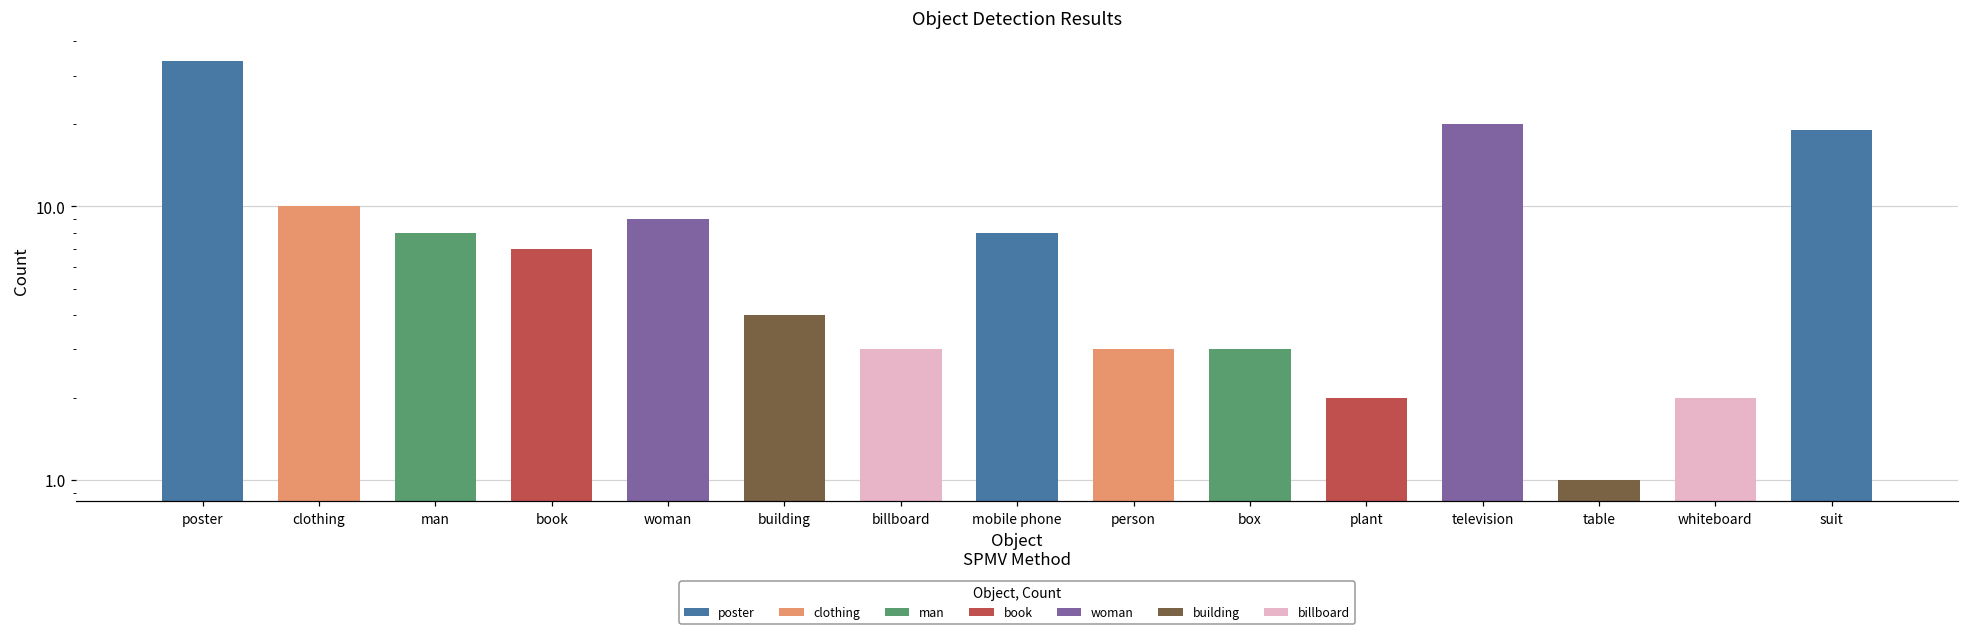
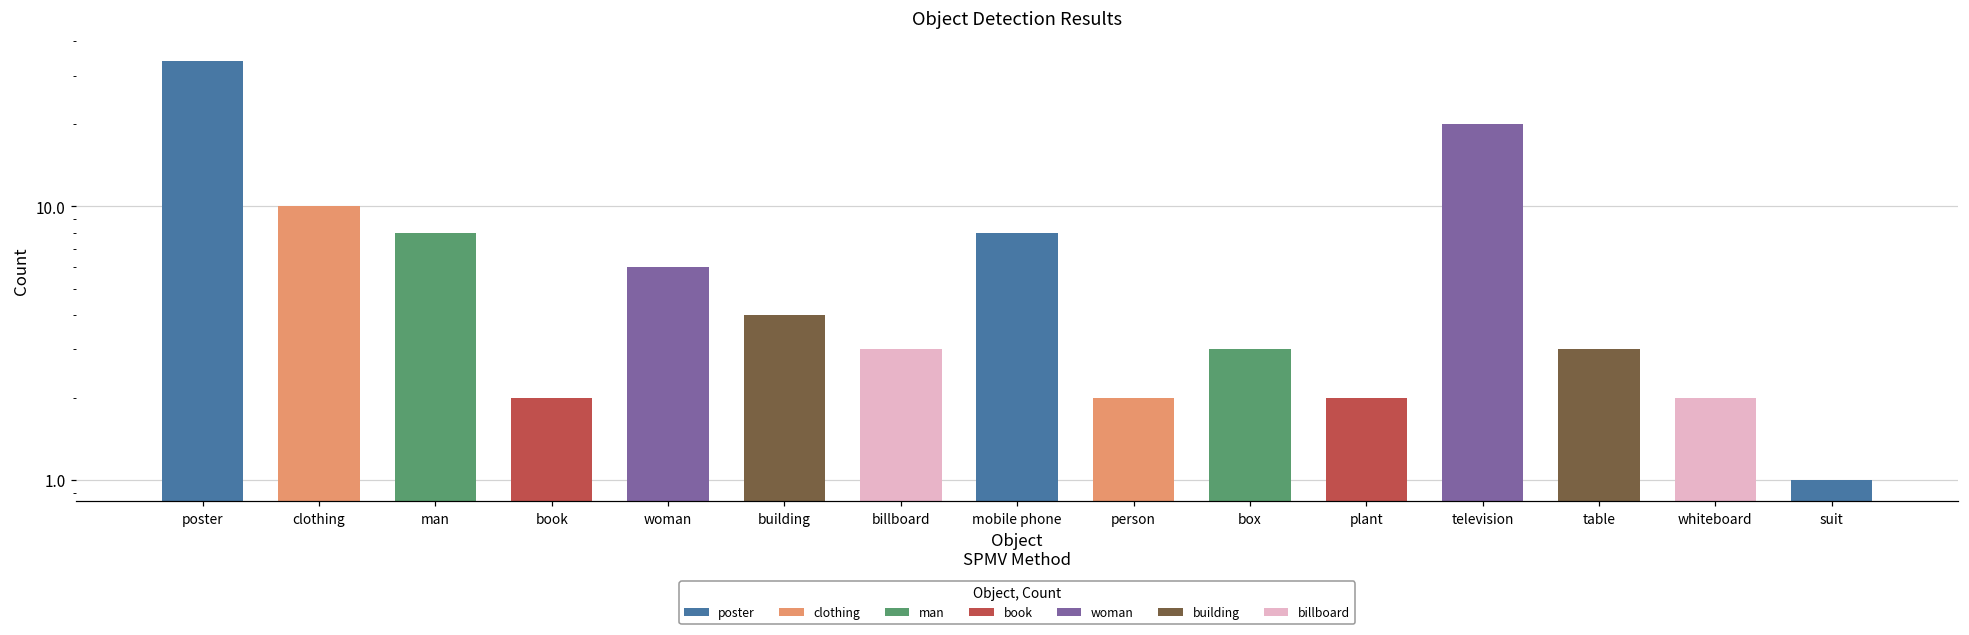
book: 7 -> 2
woman: 9 -> 6
person: 3 -> 2
table: 1 -> 3
suit: 19 -> 1
